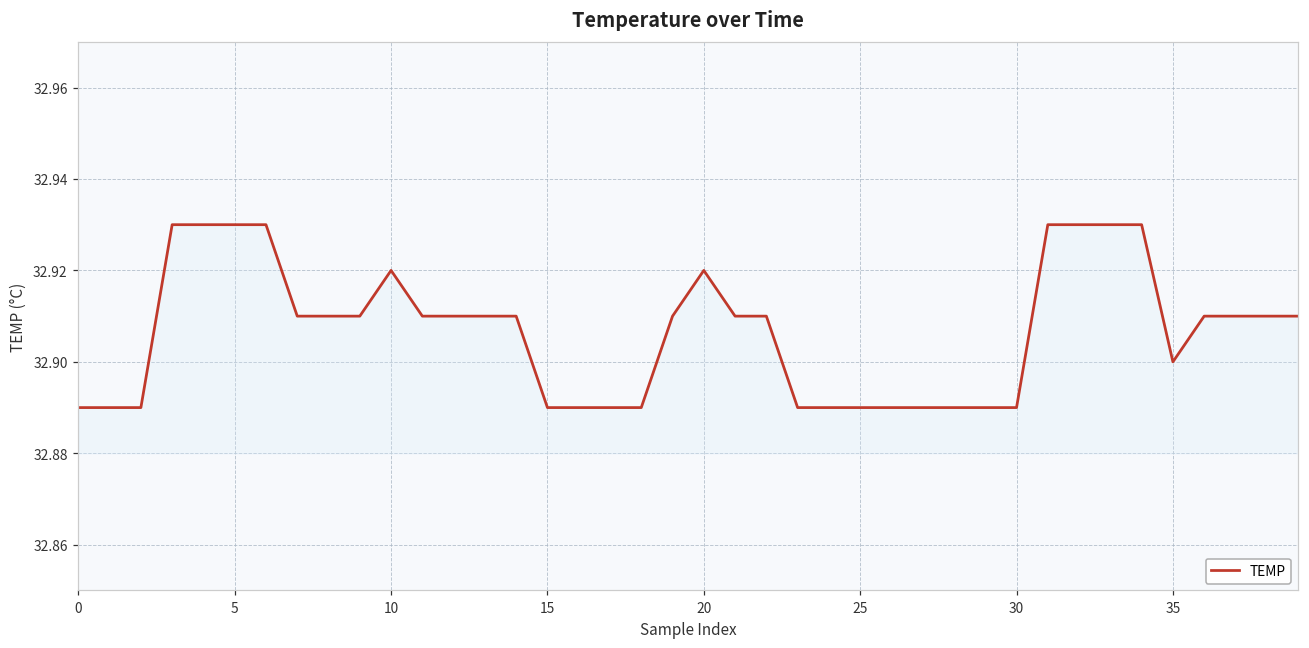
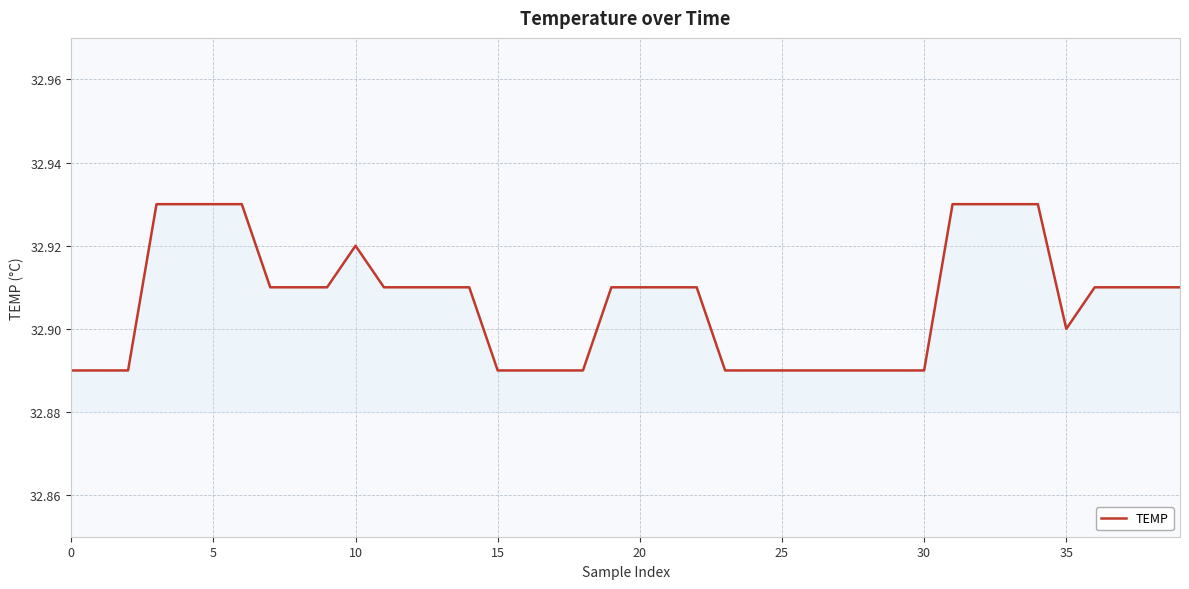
20: 32.92 -> 32.91
